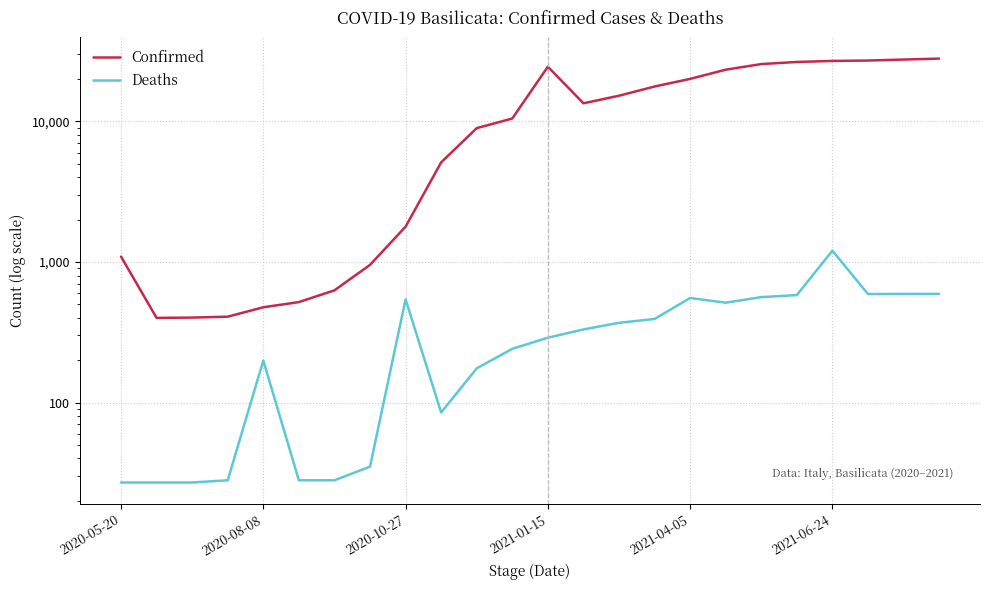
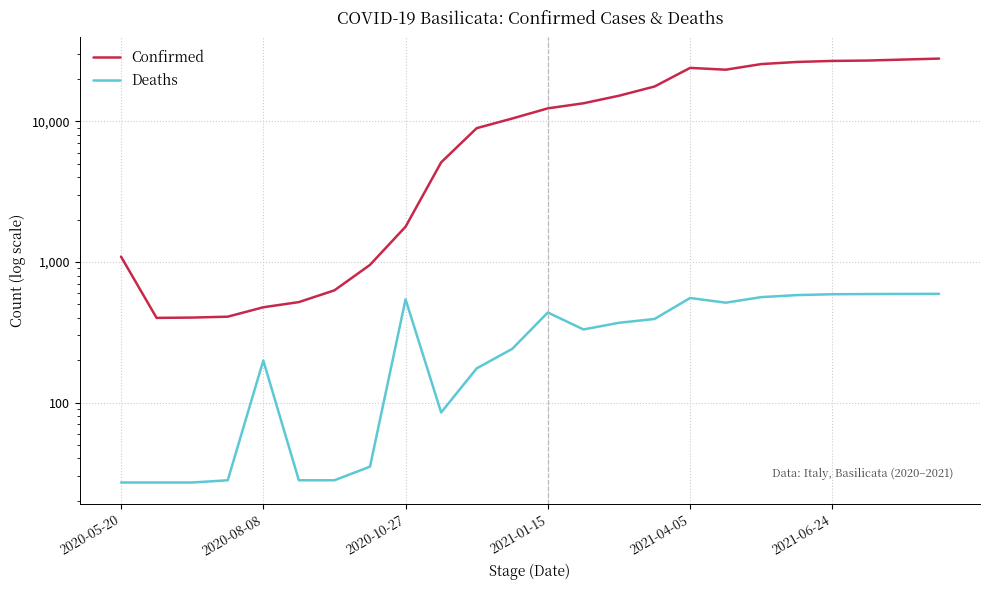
Confirmed, 2021-01-15: 24,000 -> 12,000
Deaths, 2021-01-15: 290 -> 440
Confirmed, 2021-04-05: 20,000 -> 24,000
Deaths, 2021-06-24: 1,200 -> 590
